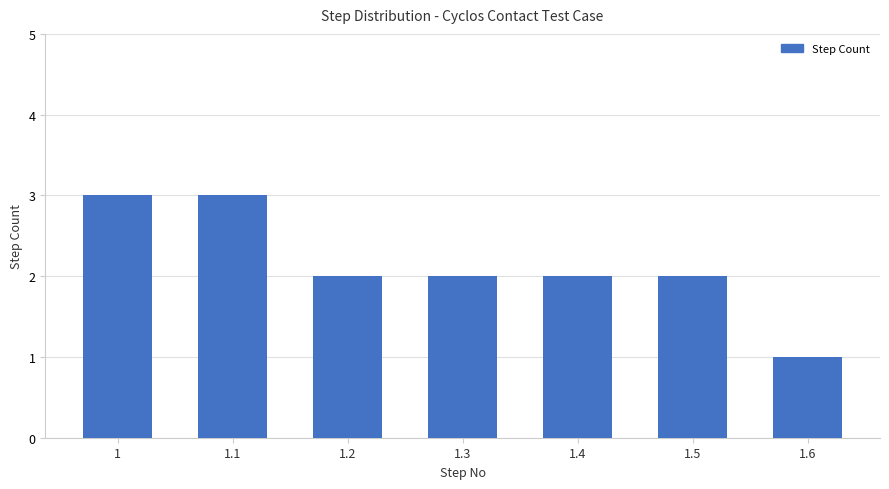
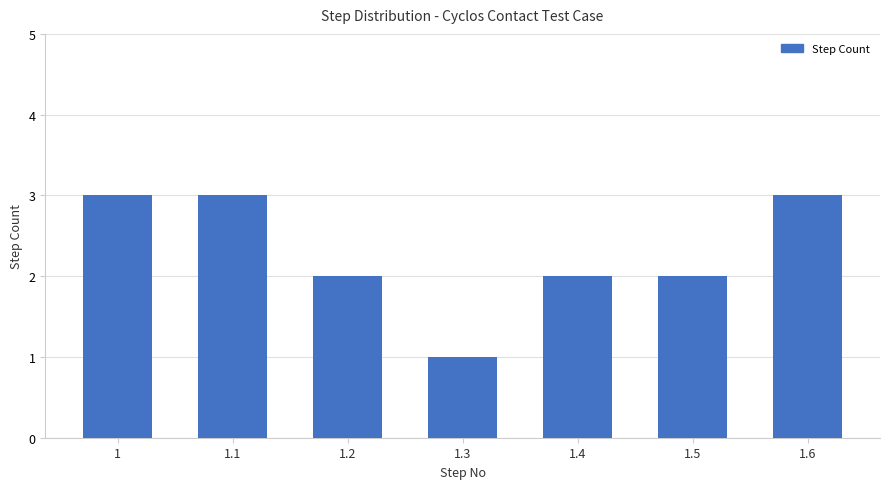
1.3: 2 -> 1
1.6: 1 -> 3
